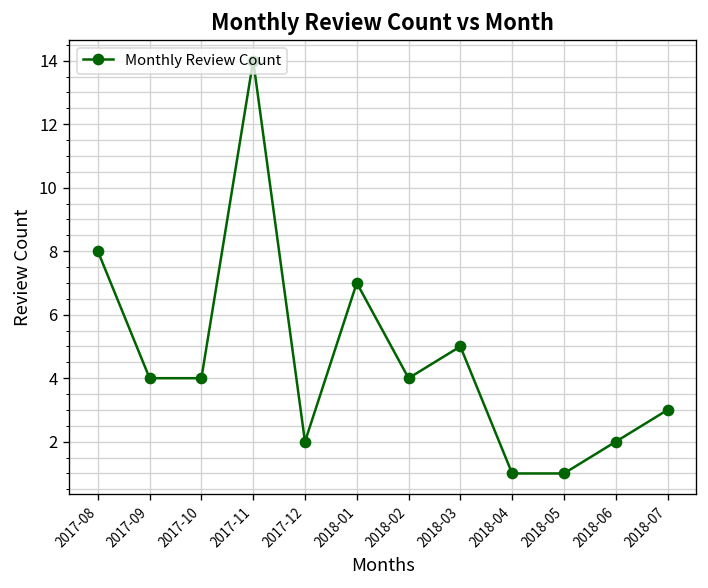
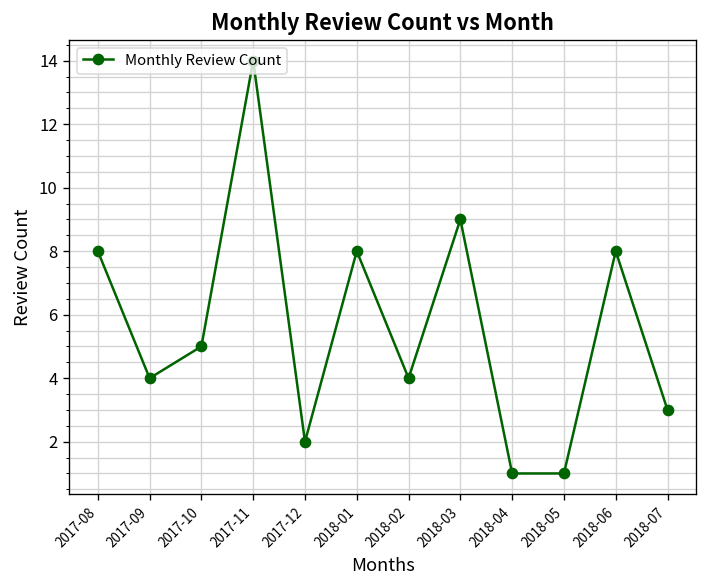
2017-10: 4 -> 5
2018-01: 7 -> 8
2018-03: 5 -> 9
2018-06: 2 -> 8
